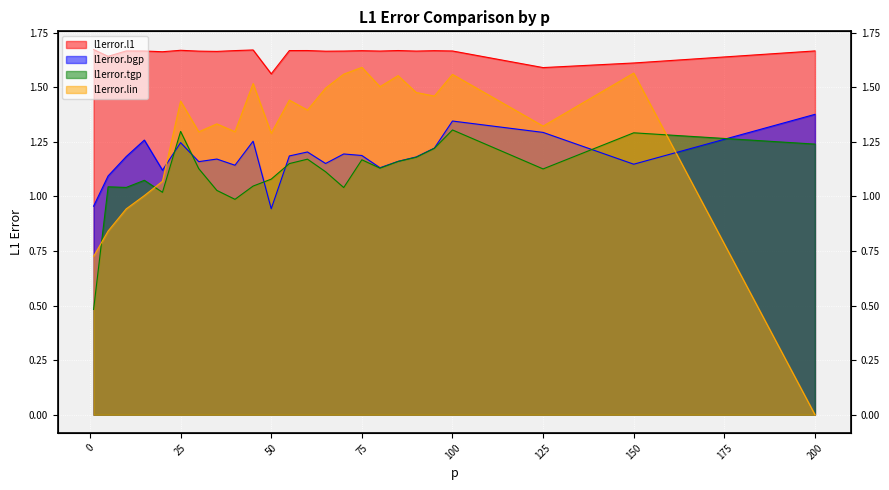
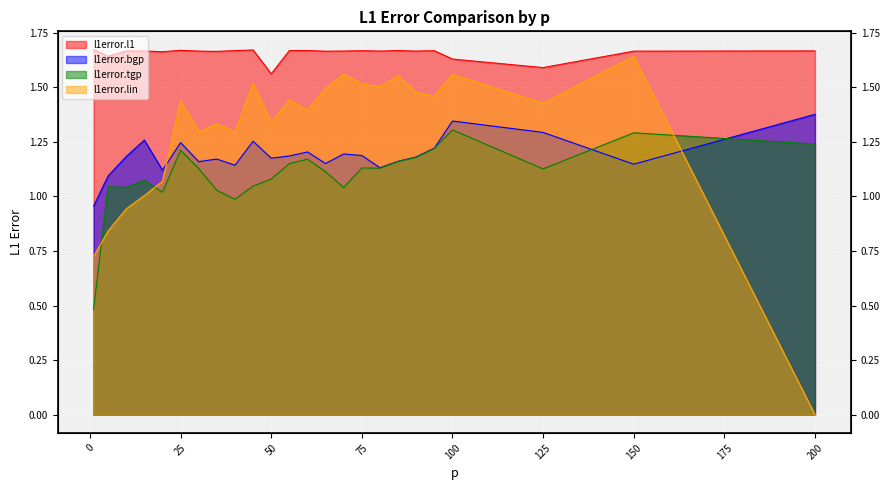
l1error.tgp, 25: 1.30 -> 1.21
l1error.bgp, 50: 0.94 -> 1.18
l1error.lin, 50: 1.29 -> 1.34
l1error.tgp, 75: 1.17 -> 1.13
l1error.lin, 75: 1.59 -> 1.52
l1error.l1, 100: 1.67 -> 1.63
l1error.lin, 125: 1.32 -> 1.43
l1error.l1, 150: 1.61 -> 1.67
l1error.lin, 150: 1.57 -> 1.64
